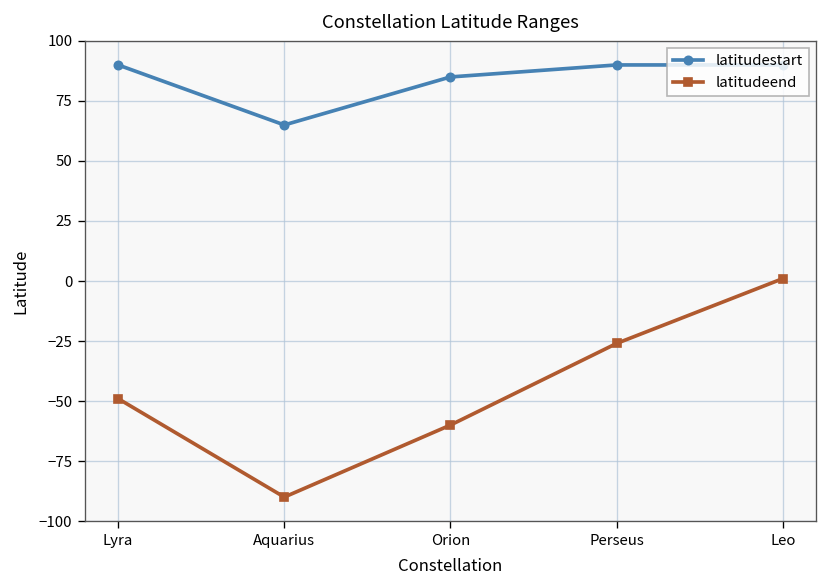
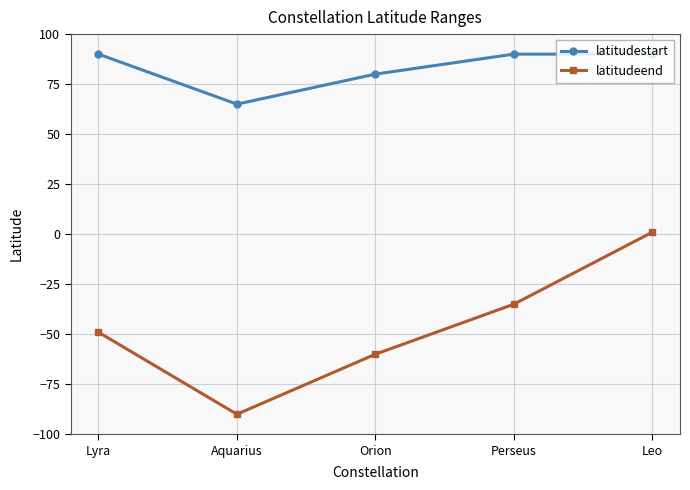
latitudestart, Orion: 85 -> 80
latitudeend, Perseus: -26 -> -35
